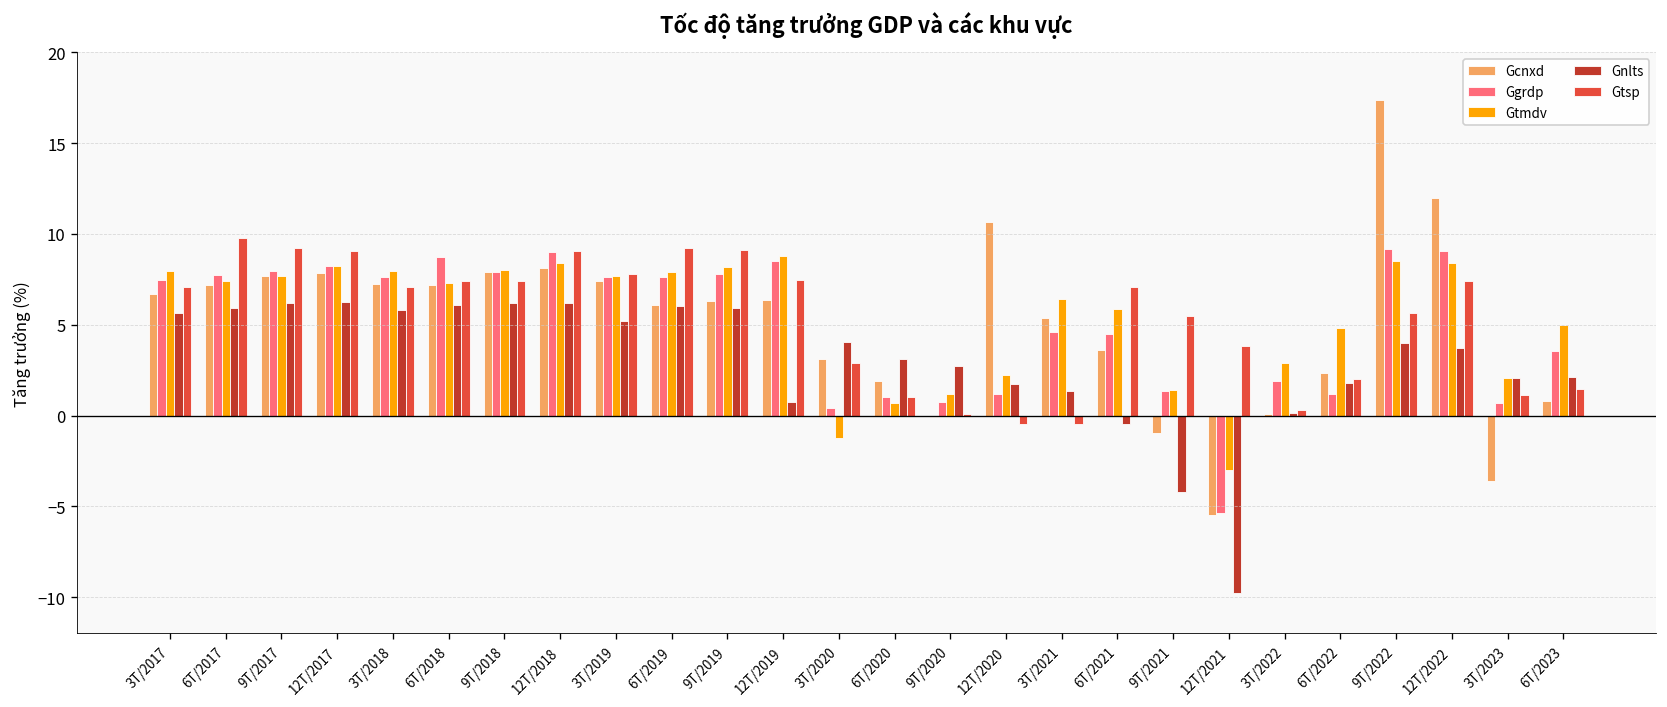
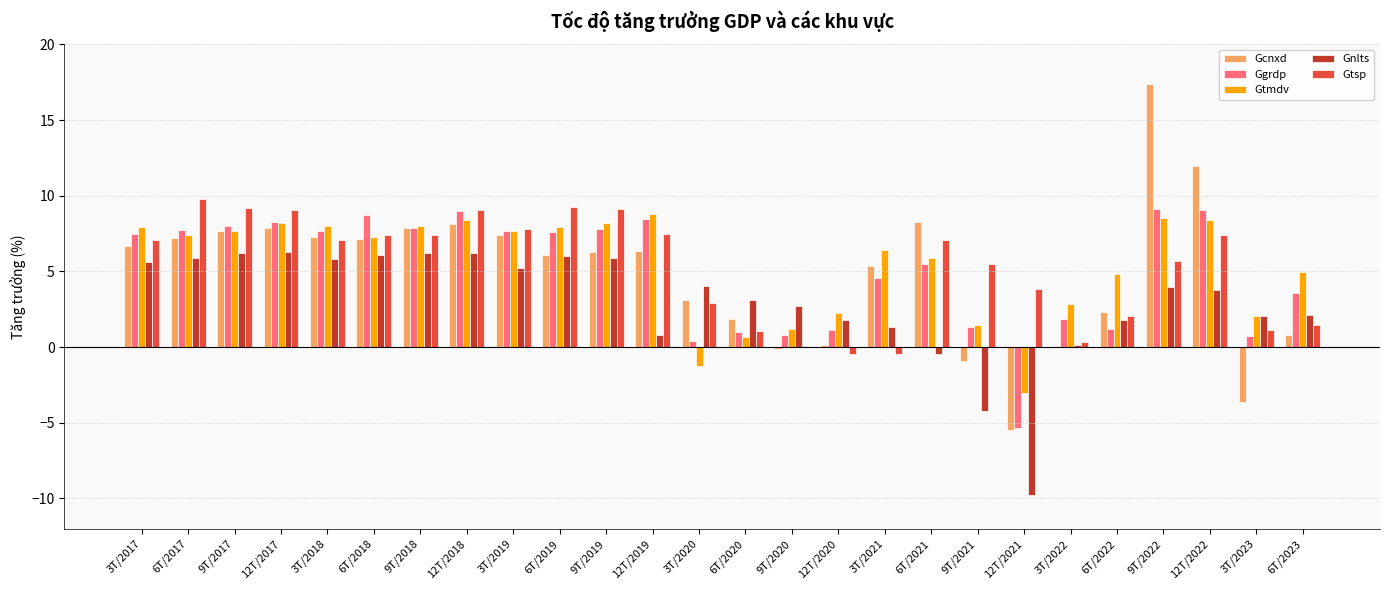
Gcnxd, 12T/2020: 10.7 -> 0.2
Gcnxd, 6T/2021: 3.6 -> 8.2
Ggrdp, 6T/2021: 4.5 -> 5.5
